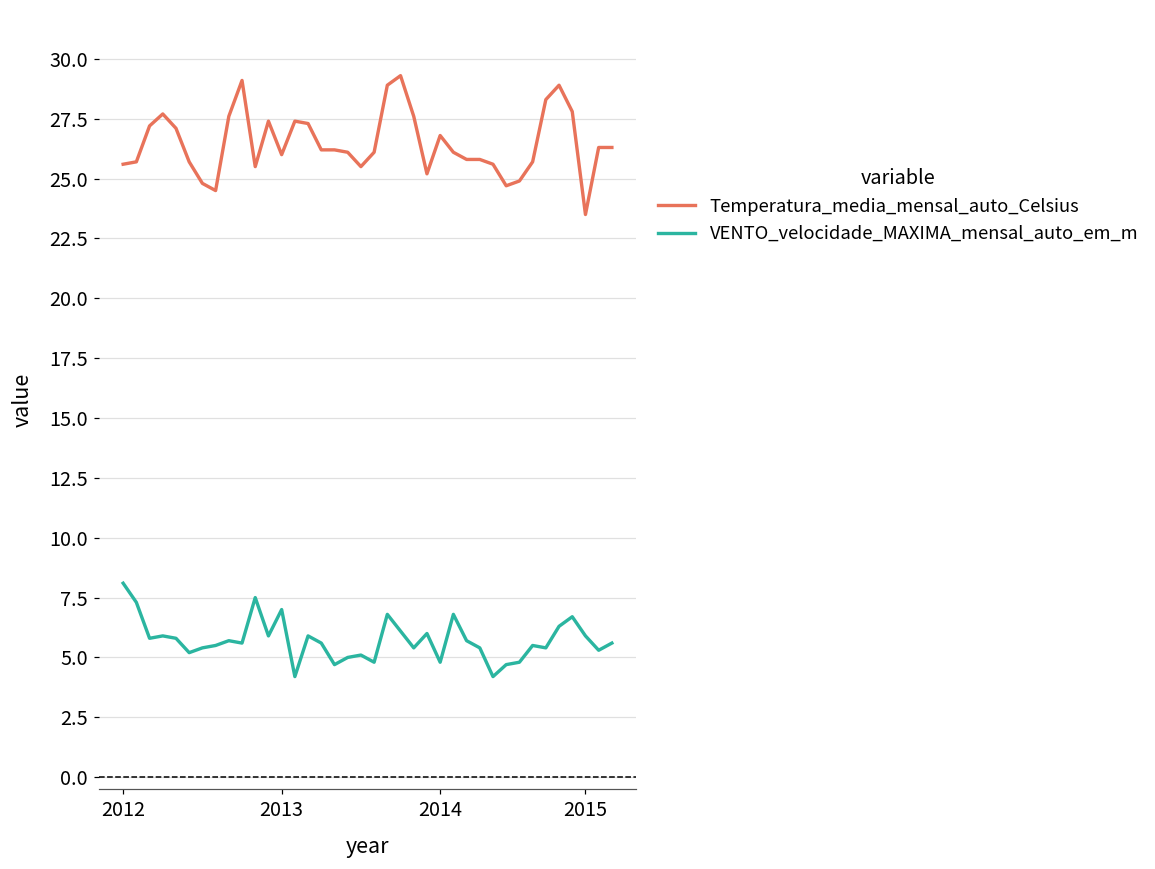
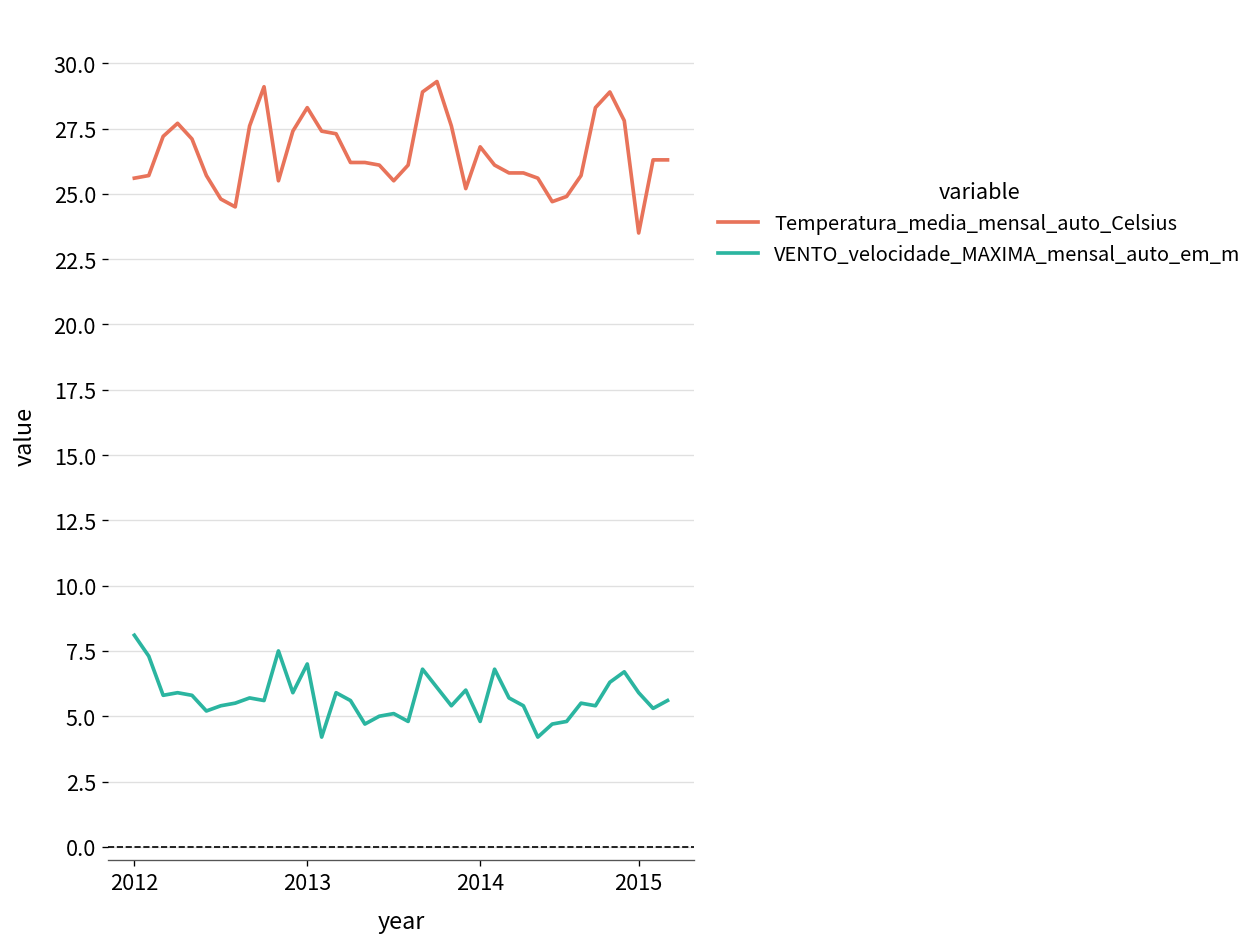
Temperatura_media_mensal_auto_Celsius, 2013: 26.0 -> 28.3
